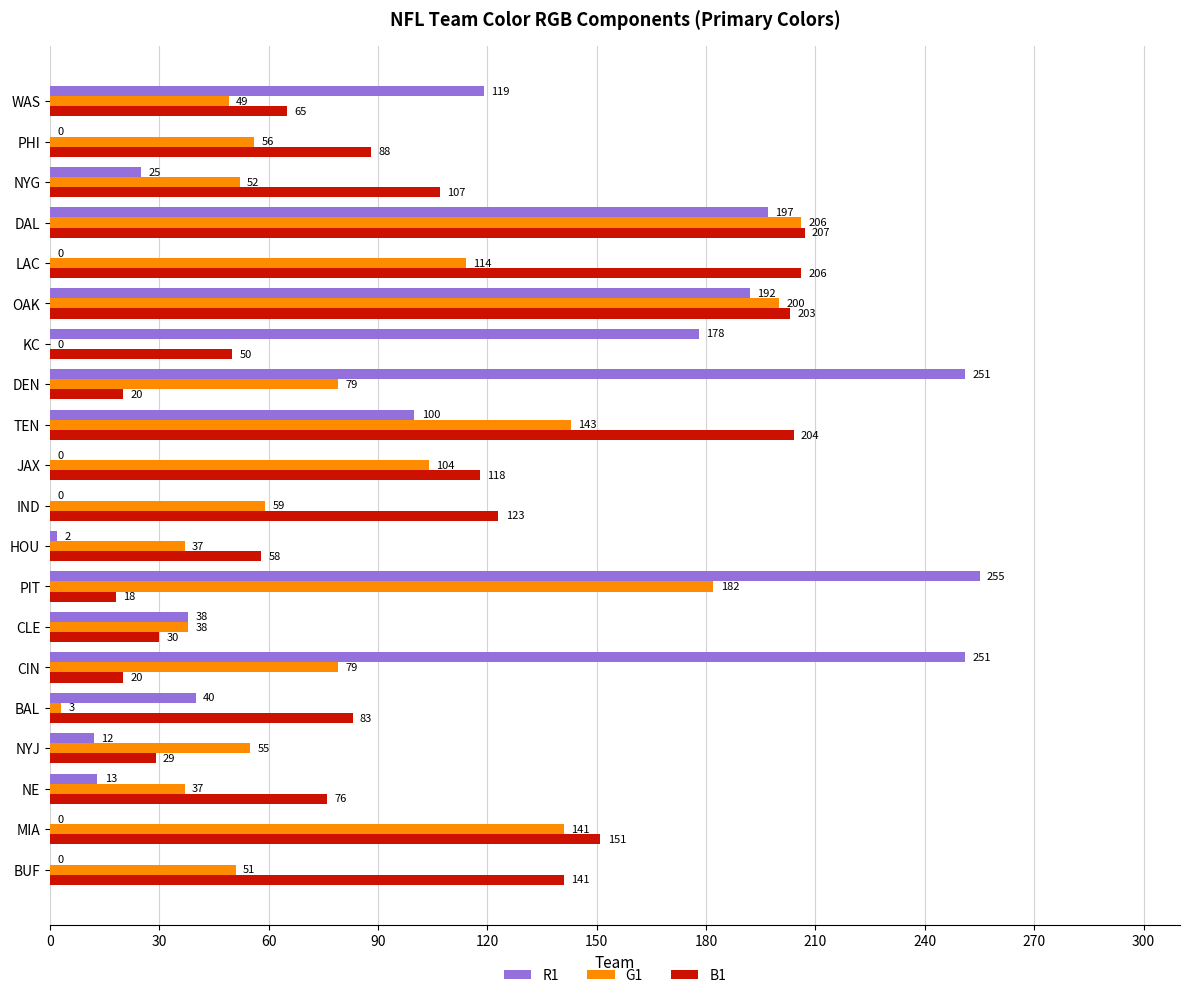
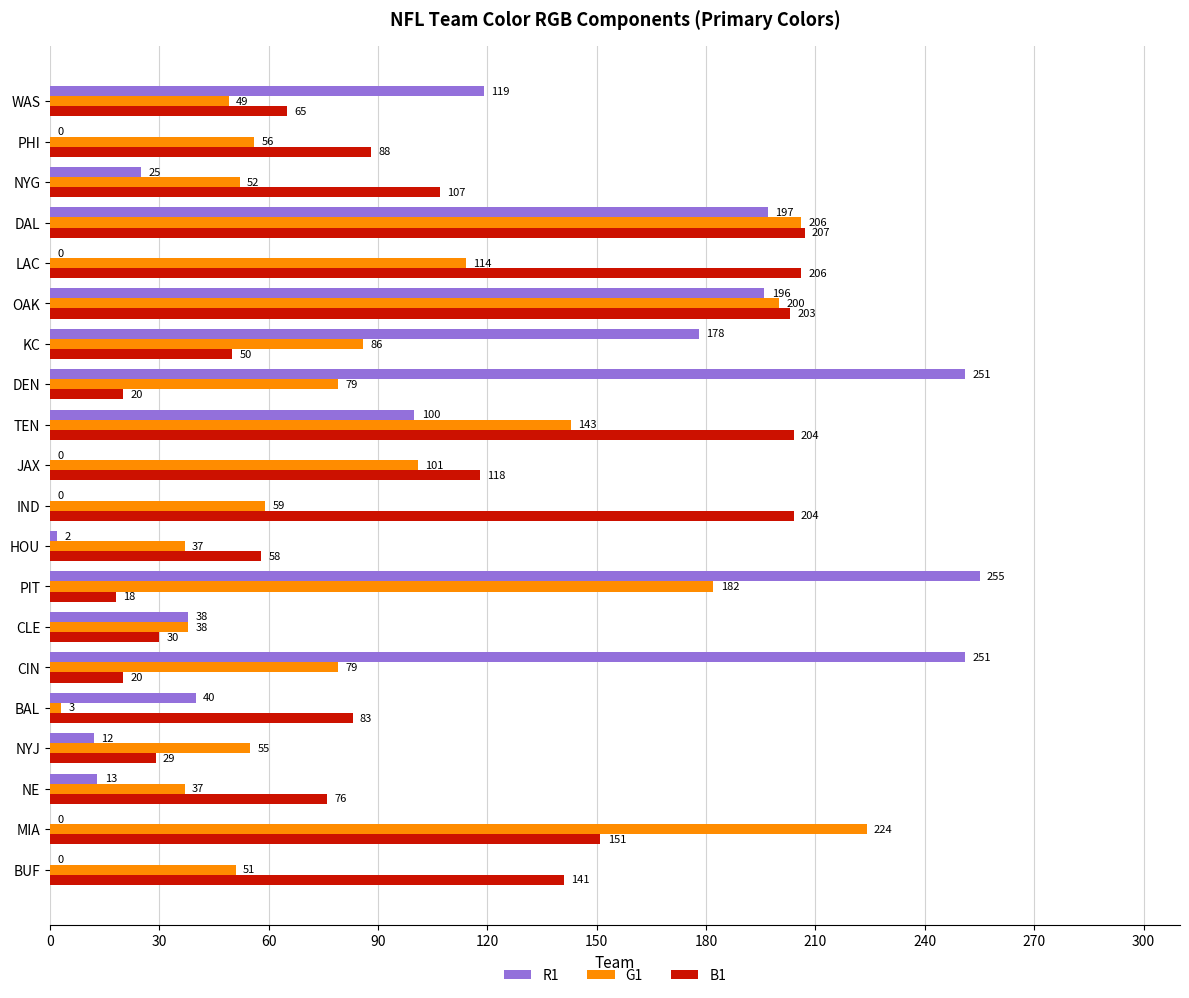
R1, OAK: 192 -> 196
G1, KC: 0 -> 86
G1, JAX: 104 -> 101
B1, IND: 123 -> 204
G1, MIA: 141 -> 224
